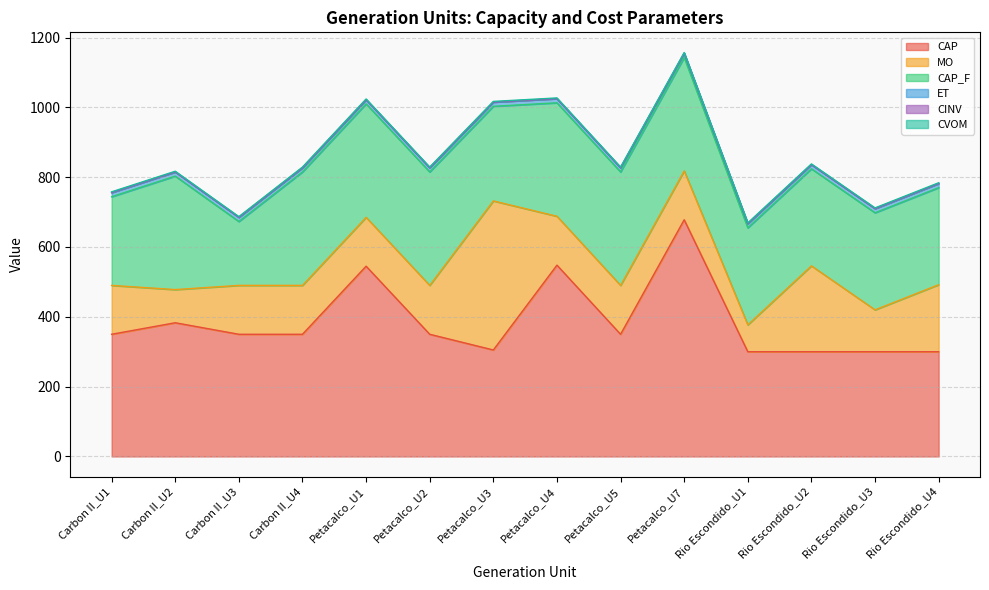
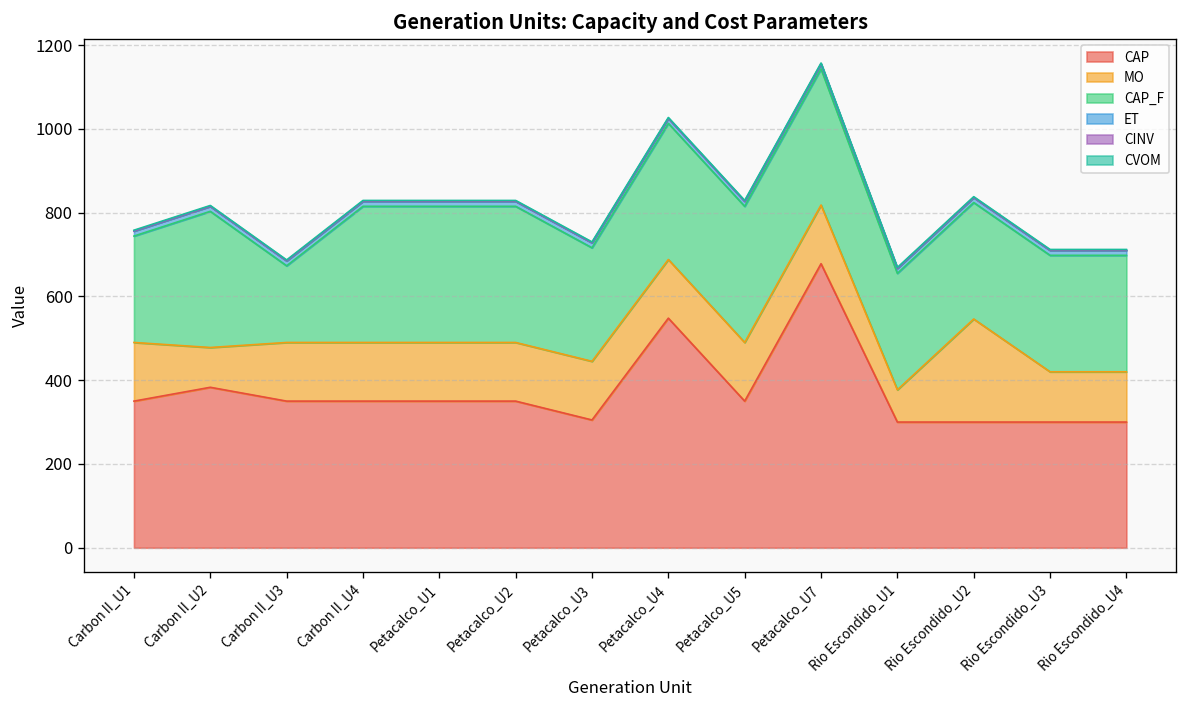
CAP, Petacalco_U1: 550 -> 350
MO, Petacalco_U3: 430 -> 140
MO, Rio Escondido_U4: 190 -> 120
